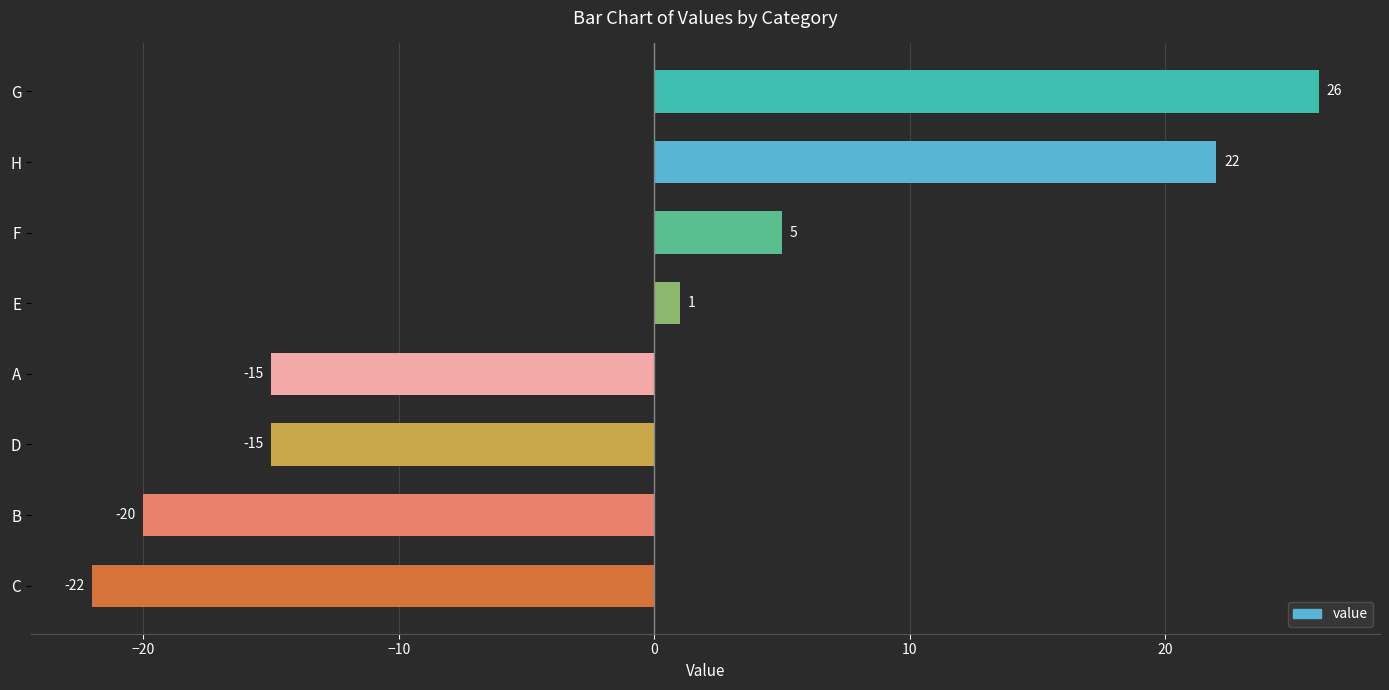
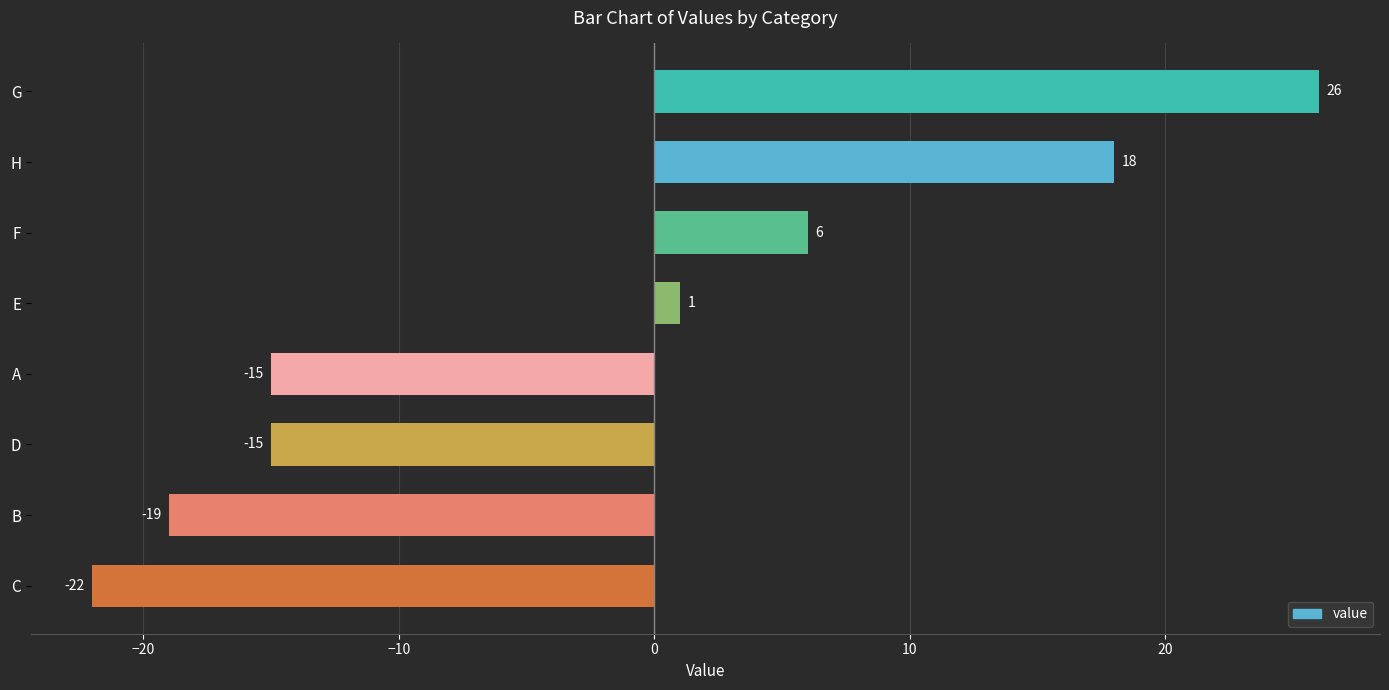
H: 22 -> 18
F: 5 -> 6
B: -20 -> -19
